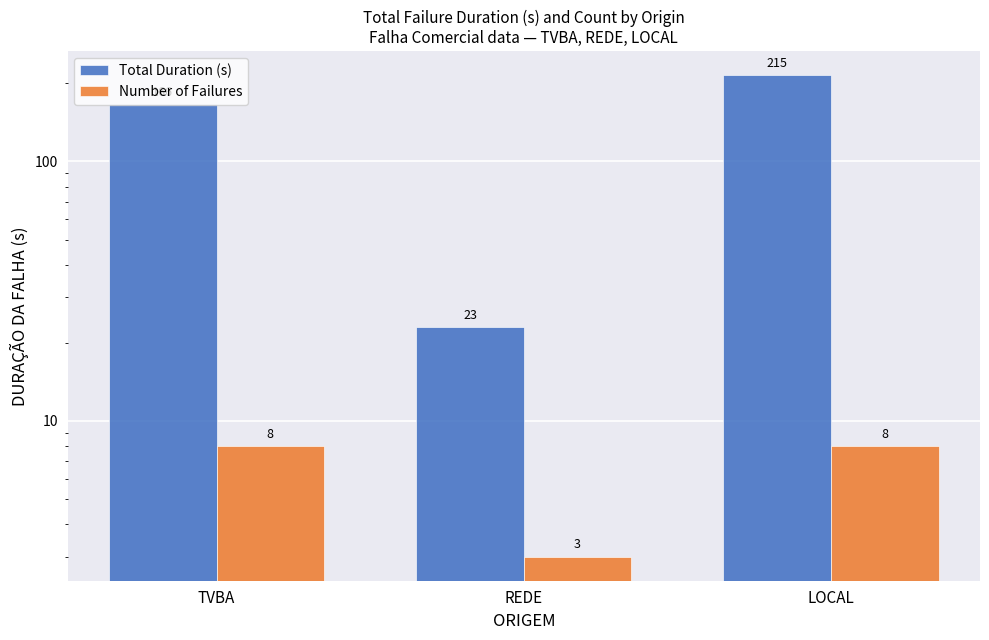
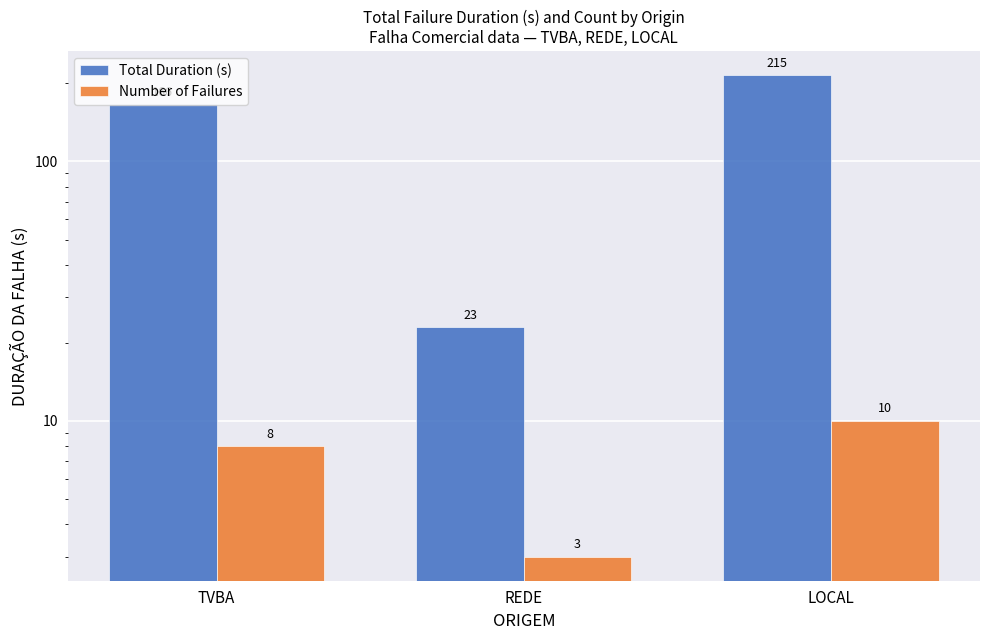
Number of Failures, LOCAL: 8 -> 10
